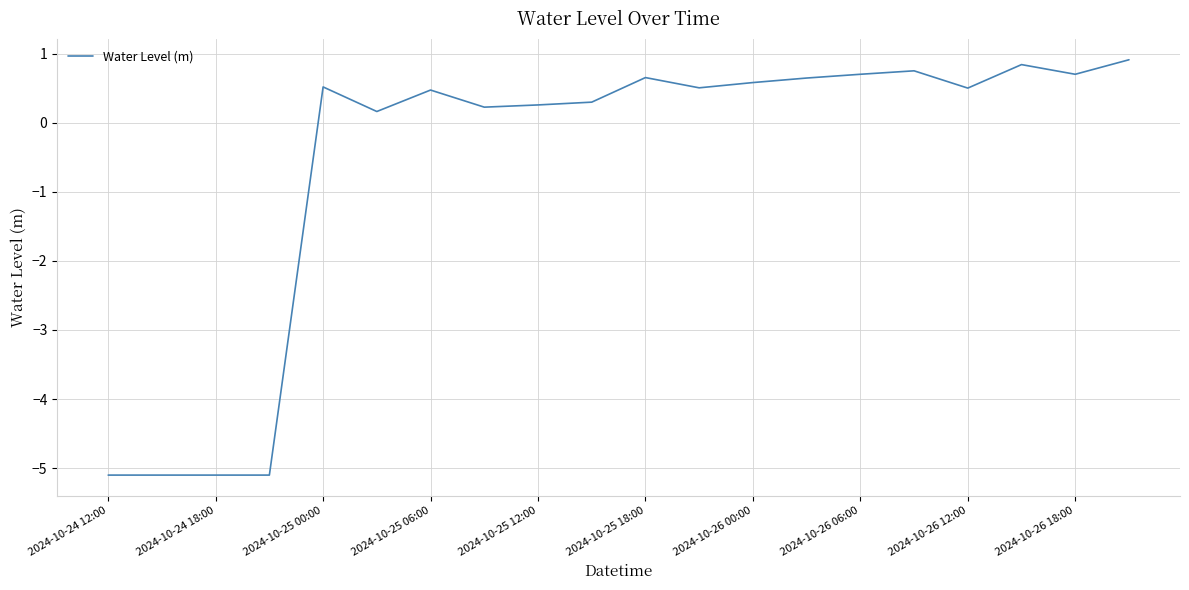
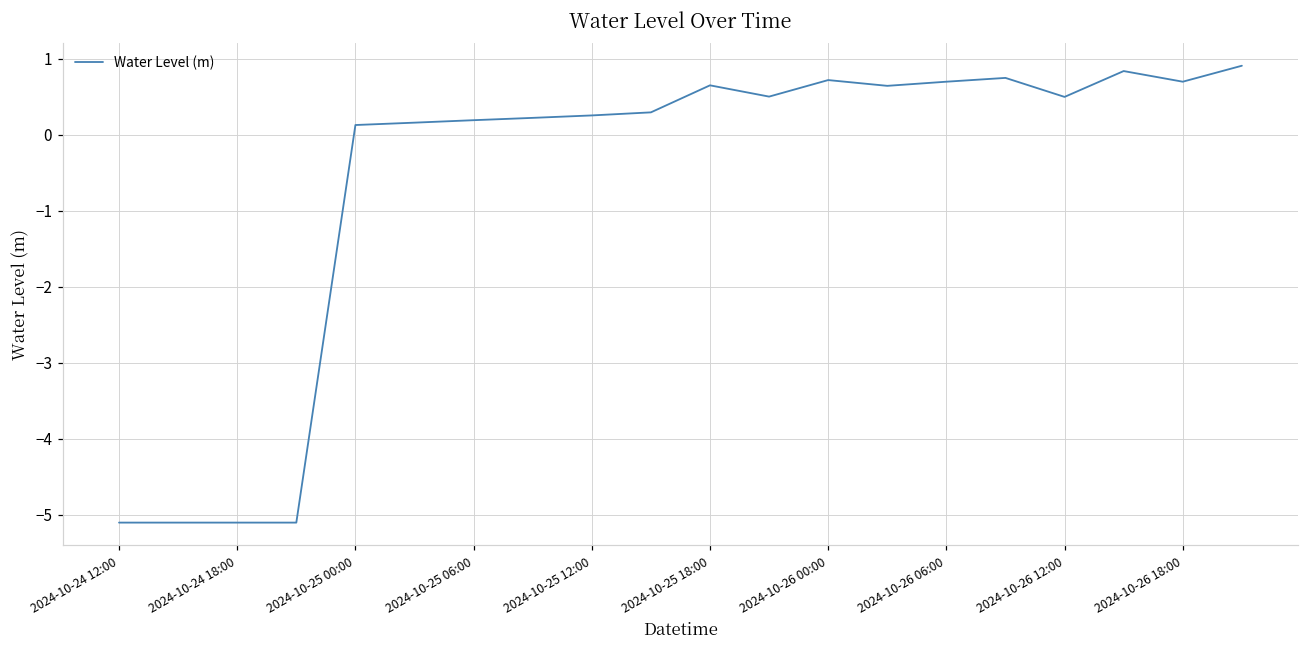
2024-10-25 00:00: 0.5 -> 0.1
2024-10-25 06:00: 0.5 -> 0.2
2024-10-26 00:00: 0.6 -> 0.7
